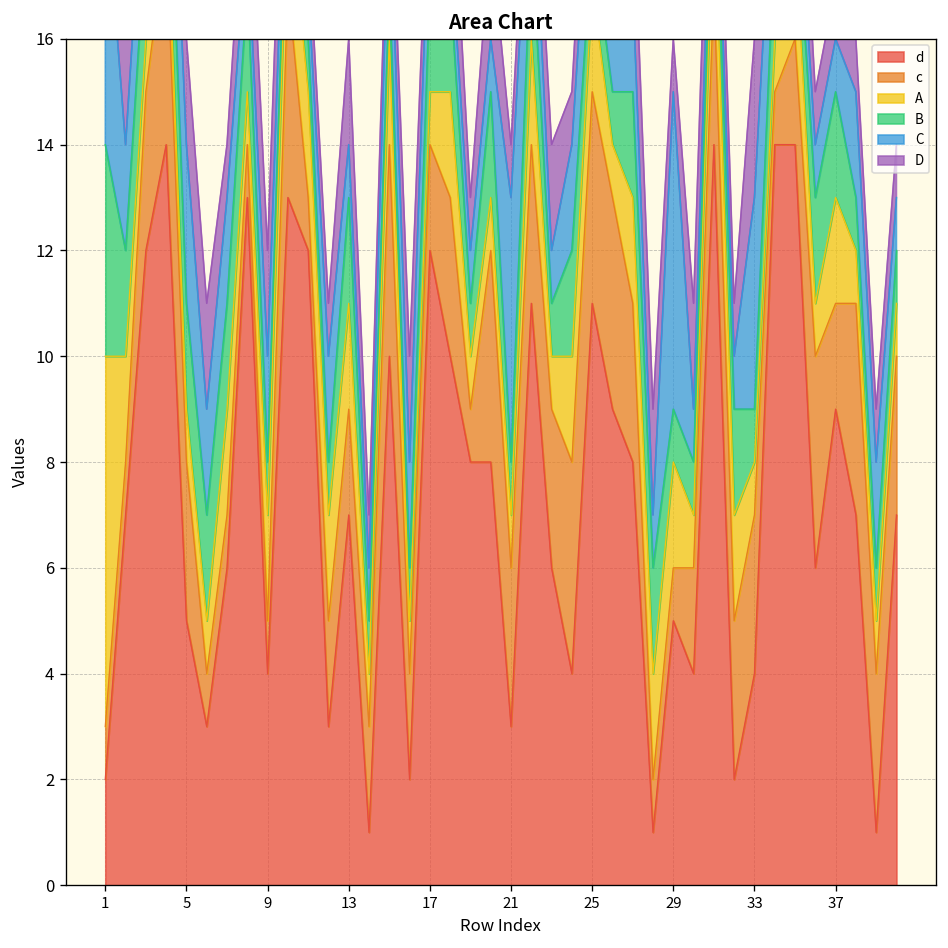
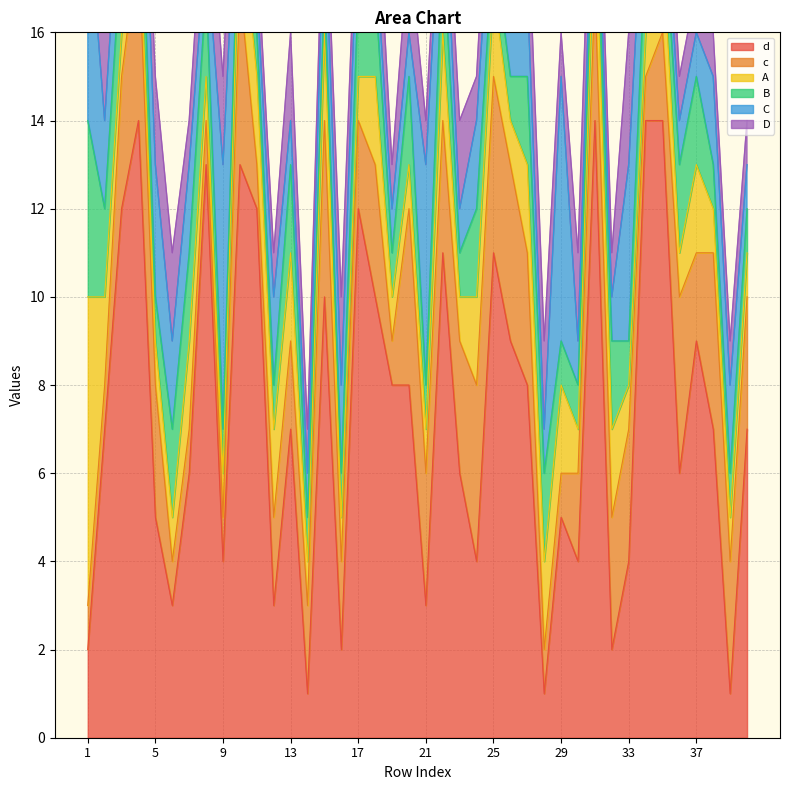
B, 5: 2 -> 1
A, 9: 2 -> 1
C, 9: 2 -> 6
